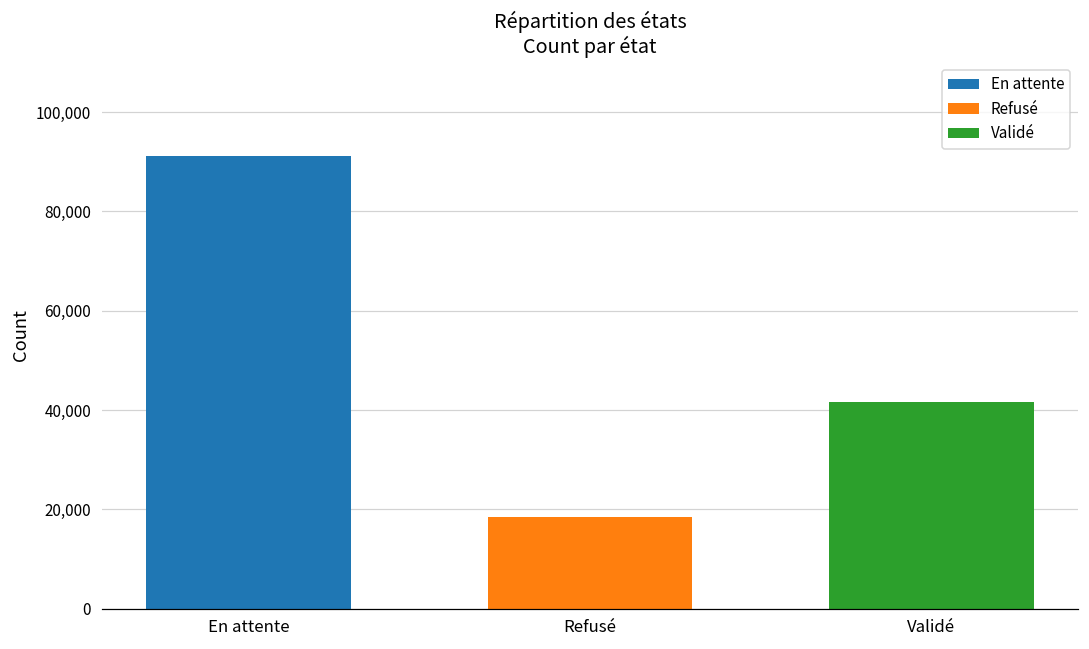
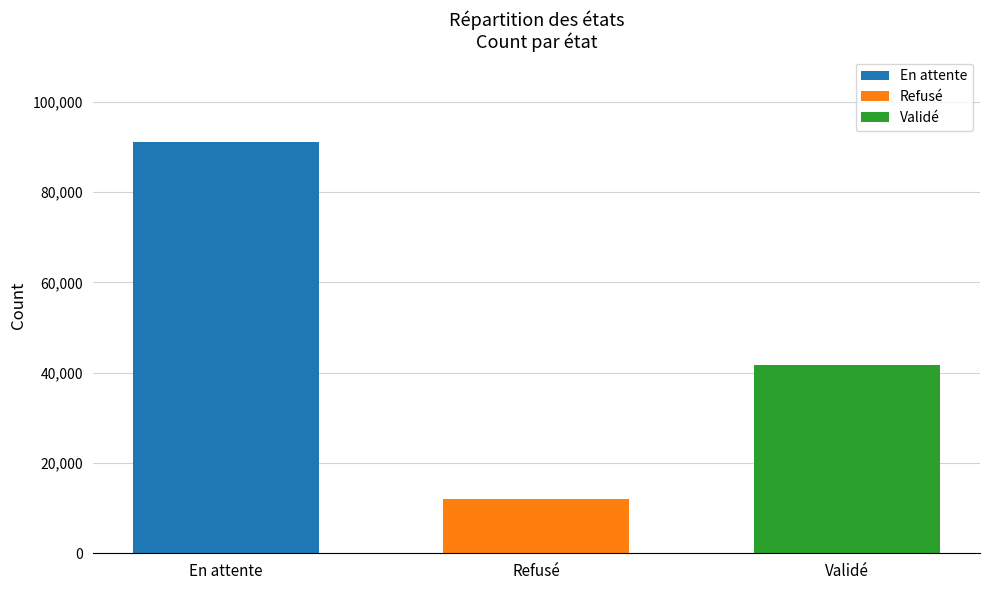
Refusé: 18,000 -> 12,000
